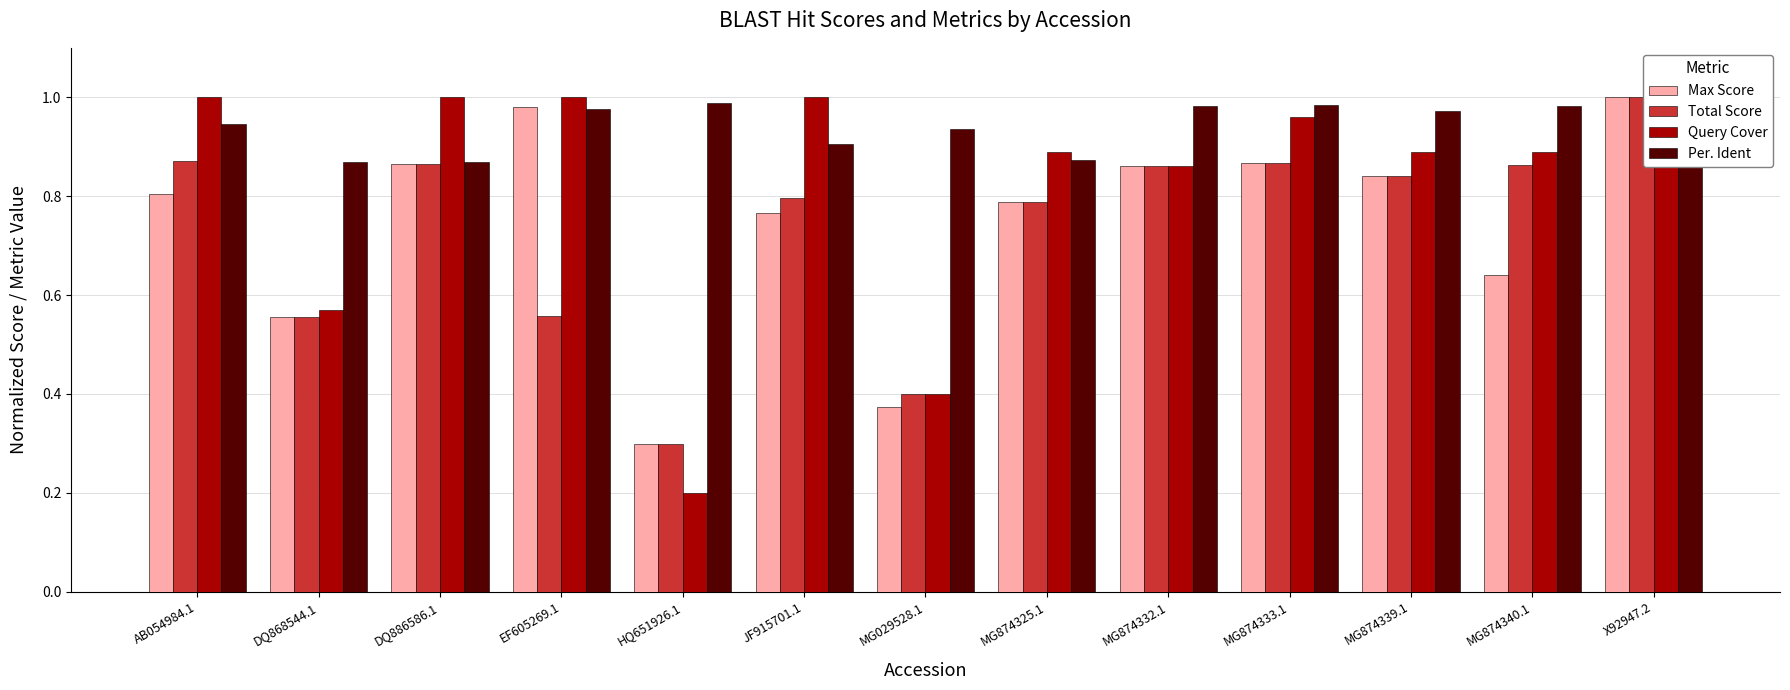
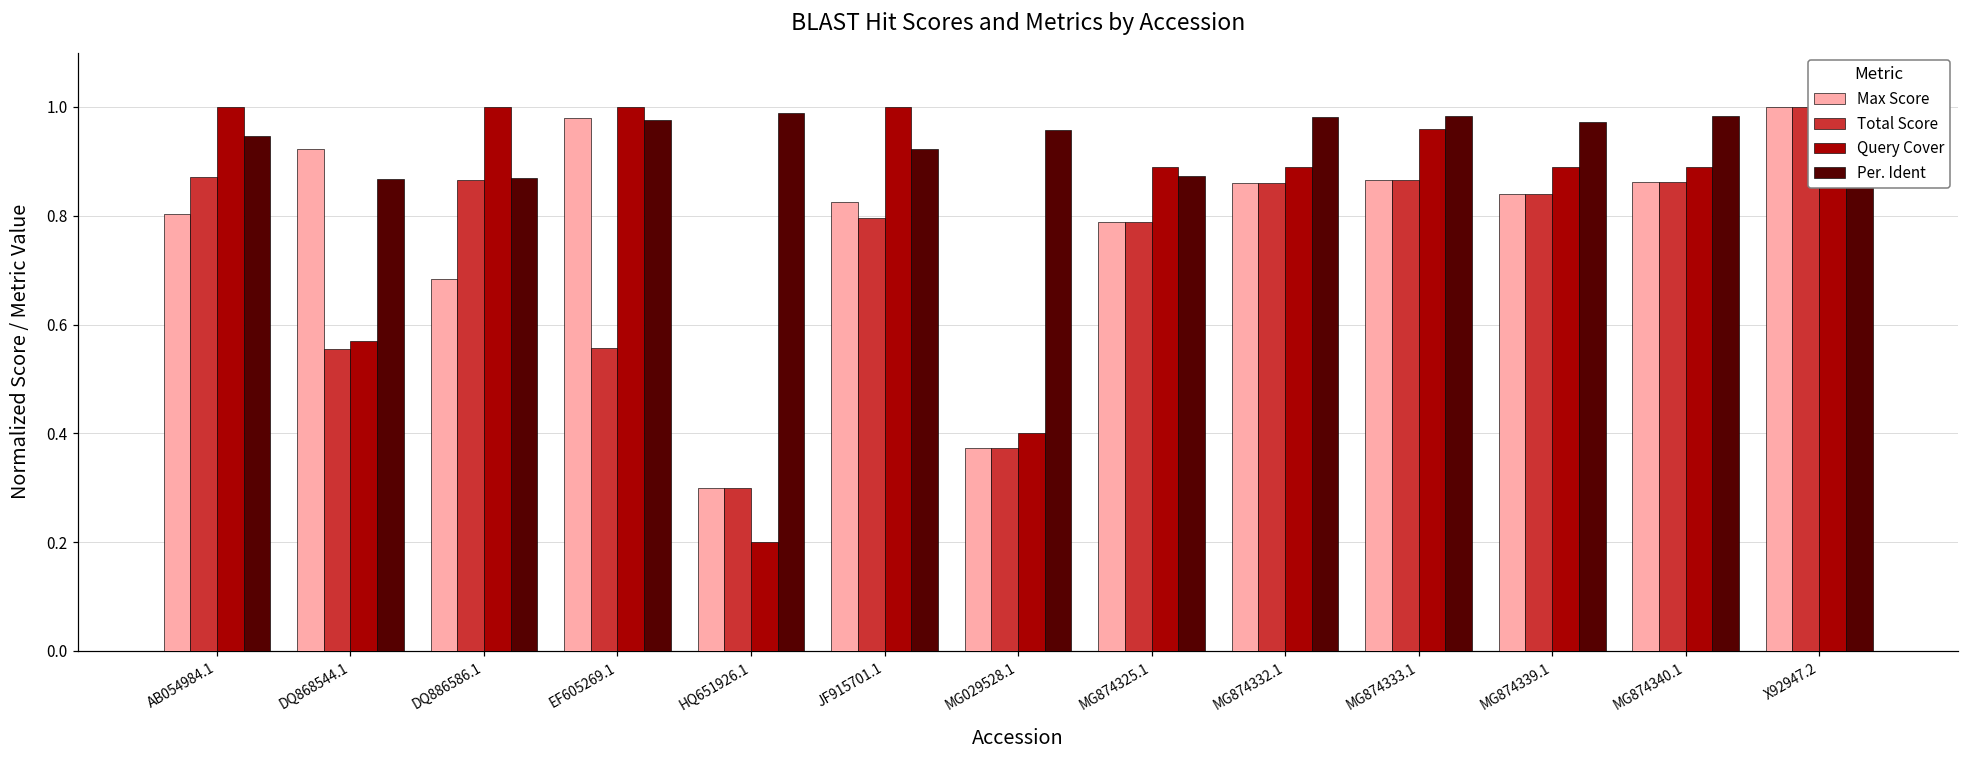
Max Score, DQ868544.1: 0.55 -> 0.92
Max Score, DQ886586.1: 0.87 -> 0.68
Max Score, JF915701.1: 0.77 -> 0.82
Per. Ident, JF915701.1: 0.90 -> 0.92
Total Score, MG029528.1: 0.40 -> 0.37
Per. Ident, MG029528.1: 0.94 -> 0.96
Query Cover, MG874332.1: 0.86 -> 0.89
Max Score, MG874340.1: 0.64 -> 0.86
